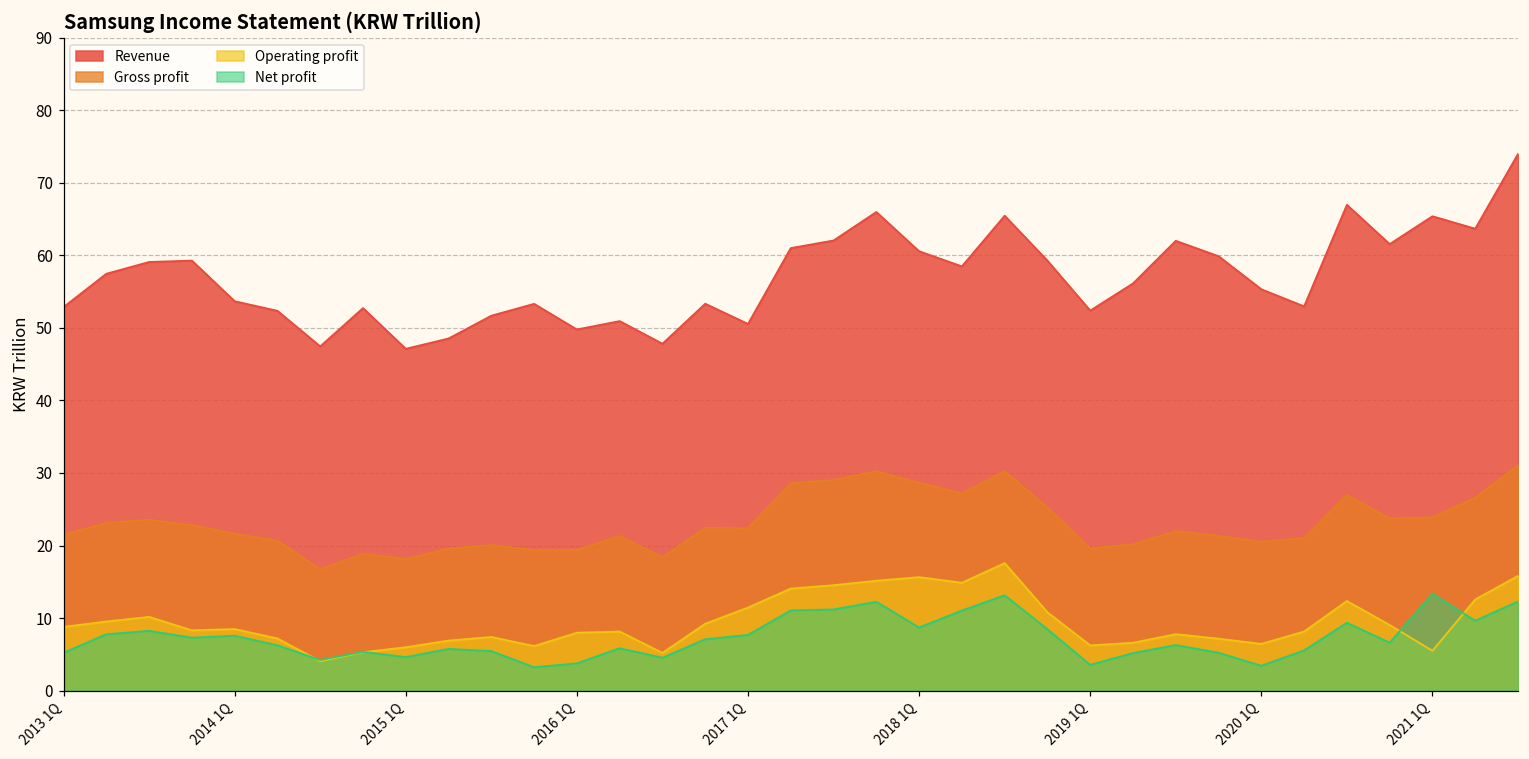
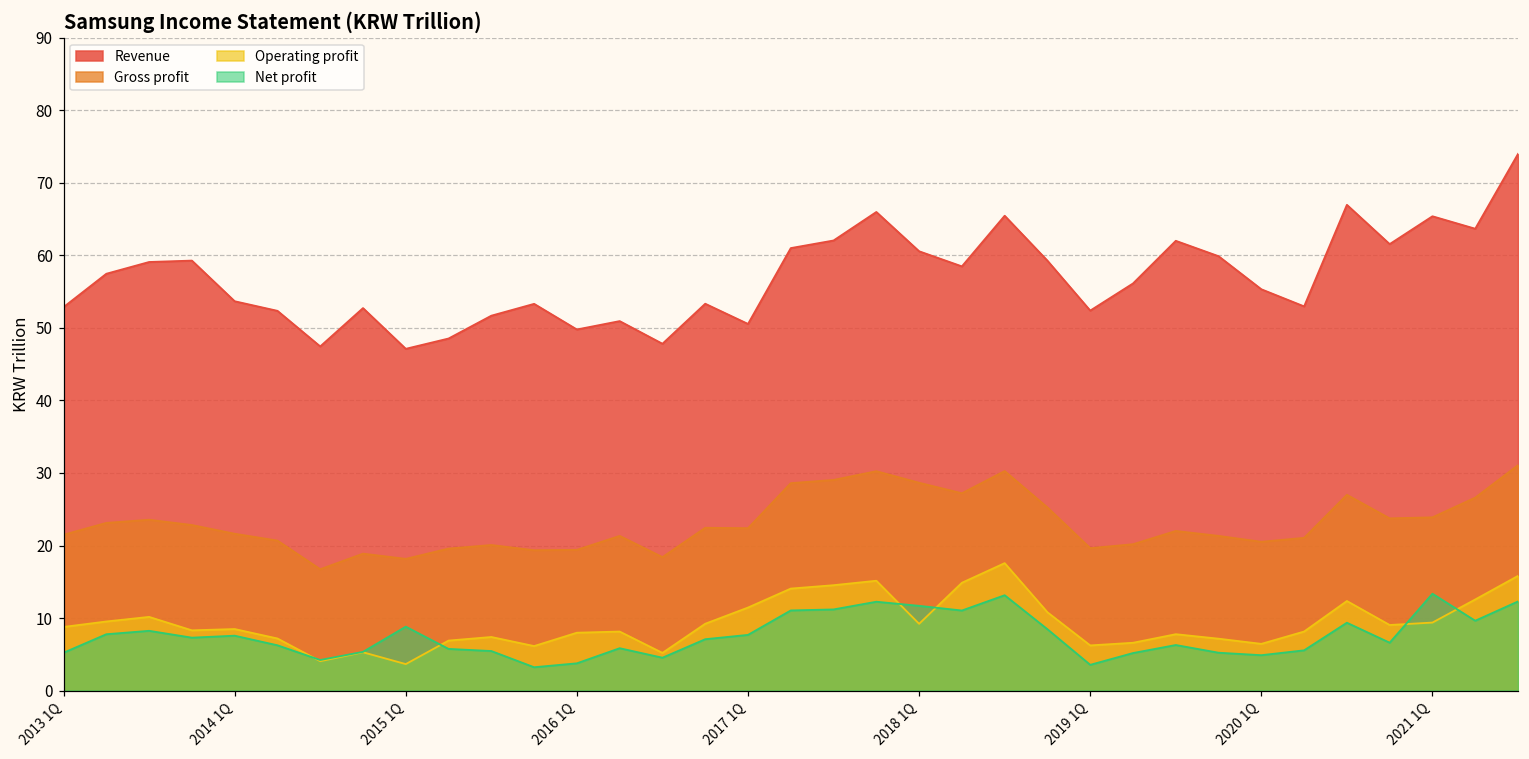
Operating profit, 2015 1Q: 6 -> 4
Net profit, 2015 1Q: 5 -> 9
Operating profit, 2018 1Q: 16 -> 9
Net profit, 2018 1Q: 9 -> 12
Net profit, 2020 1Q: 3 -> 5
Operating profit, 2021 1Q: 5 -> 9
